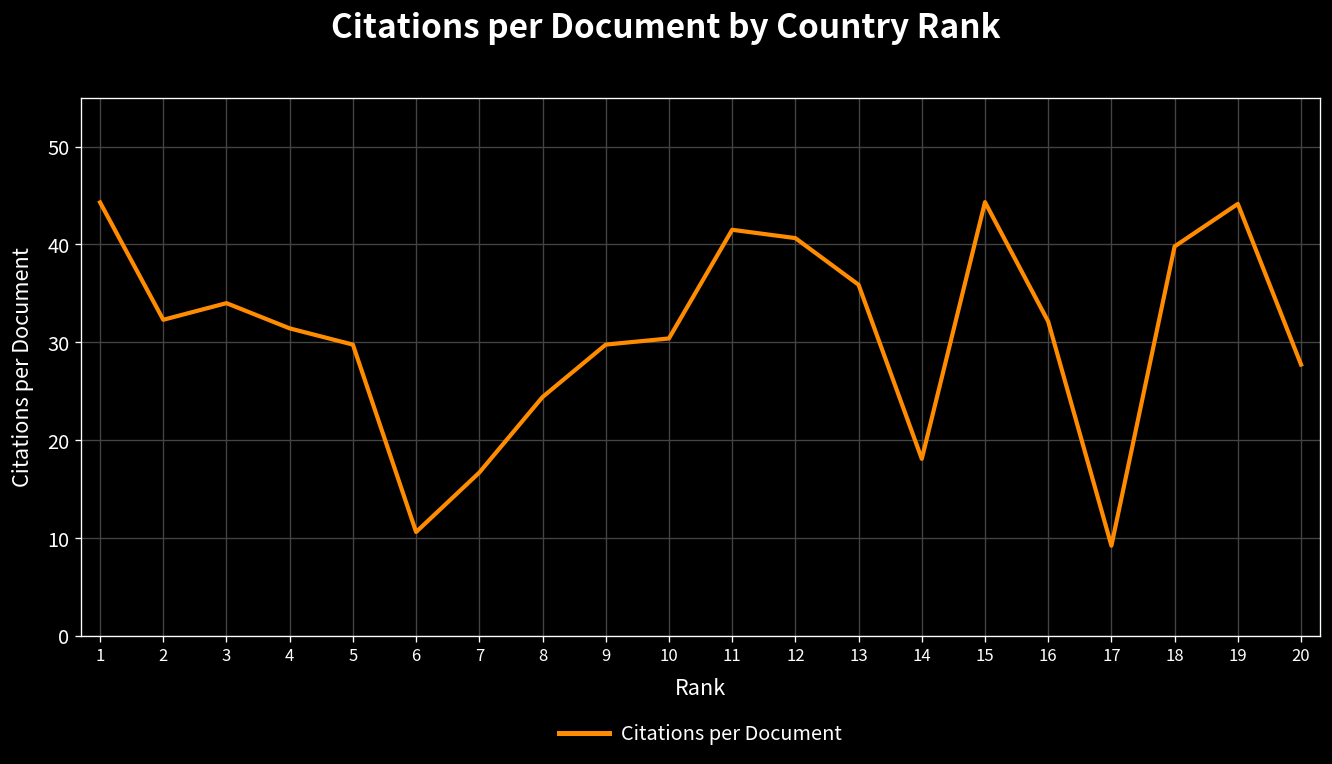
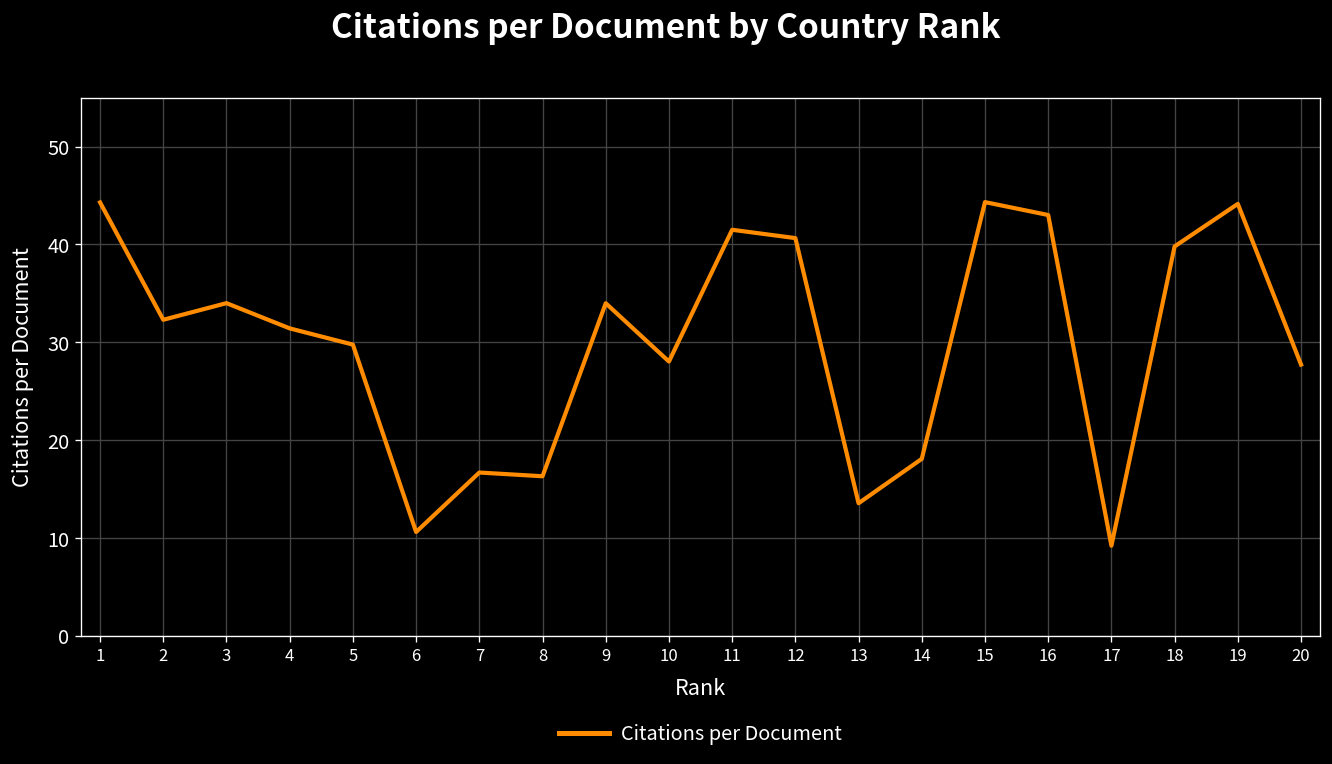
8: 24 -> 16
9: 30 -> 34
10: 30 -> 28
13: 36 -> 14
16: 32 -> 43
